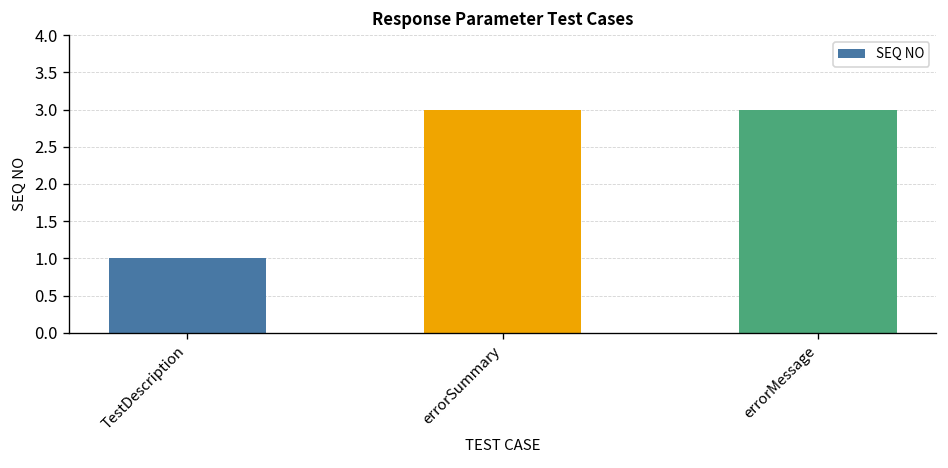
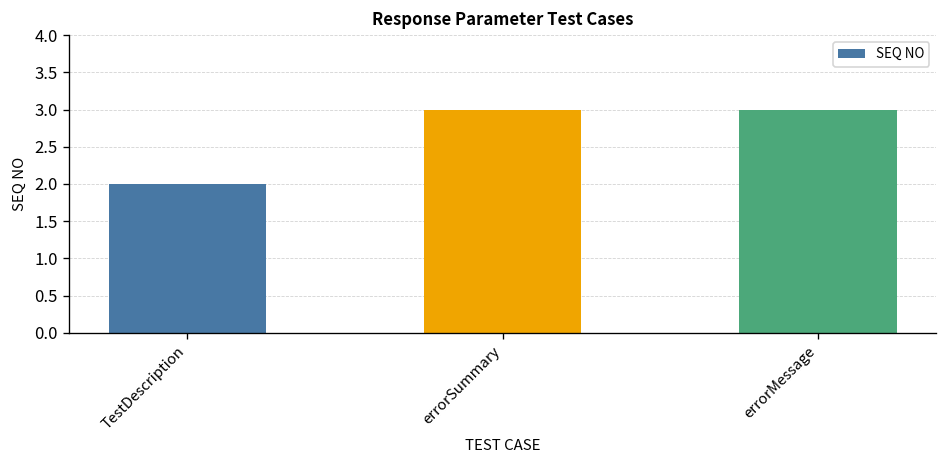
TestDescription: 1 -> 2
